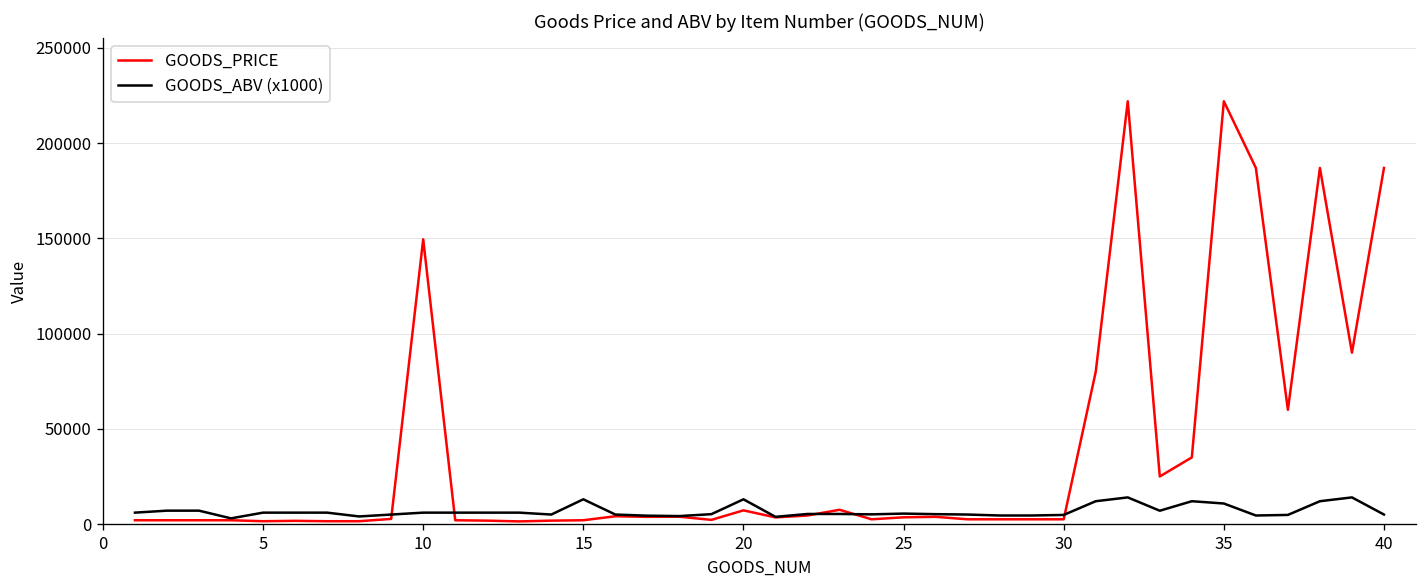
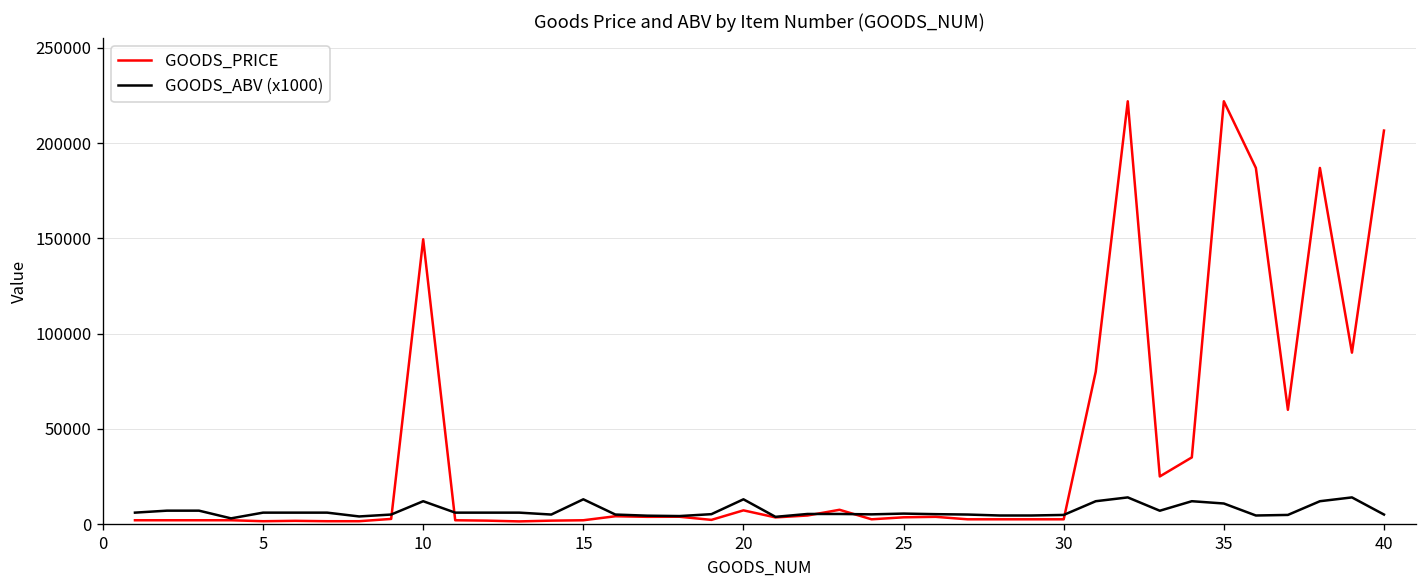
GOODS_ABV (x1000), 10: 6000 -> 12000
GOODS_PRICE, 40: 187000 -> 207000
